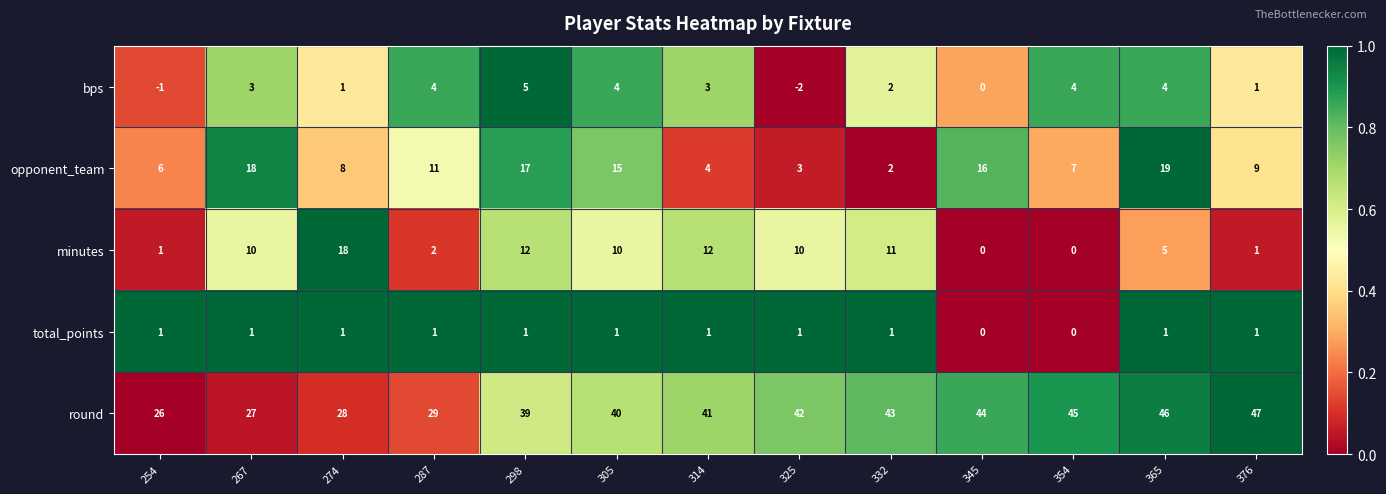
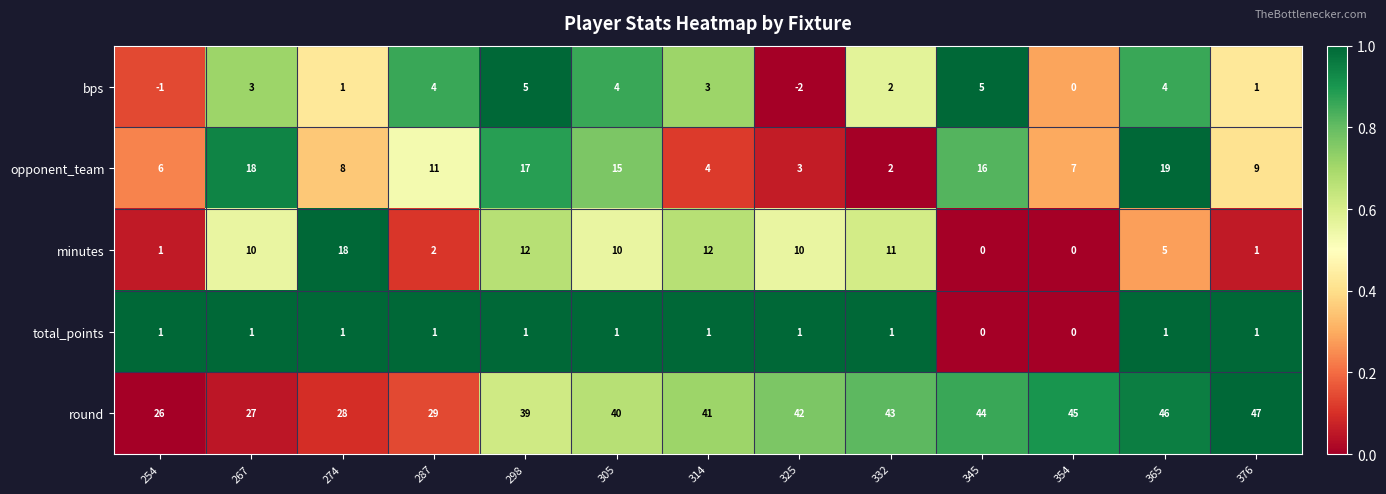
bps, 345: 0 -> 5
bps, 354: 4 -> 0
